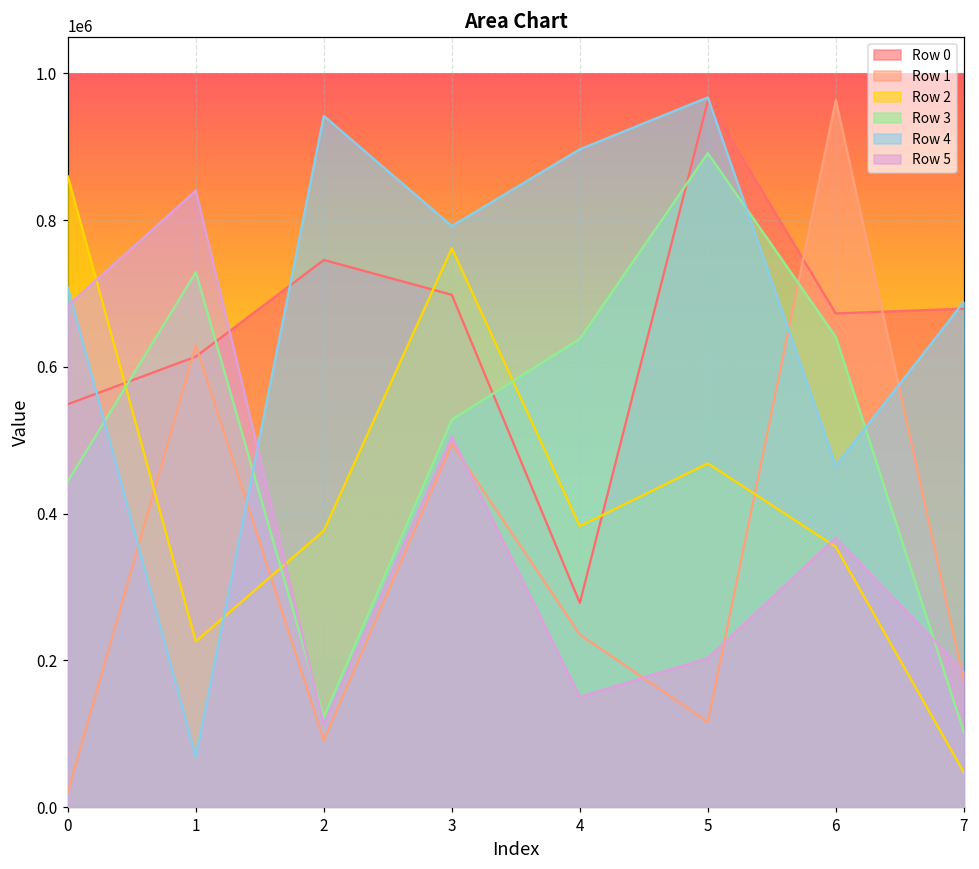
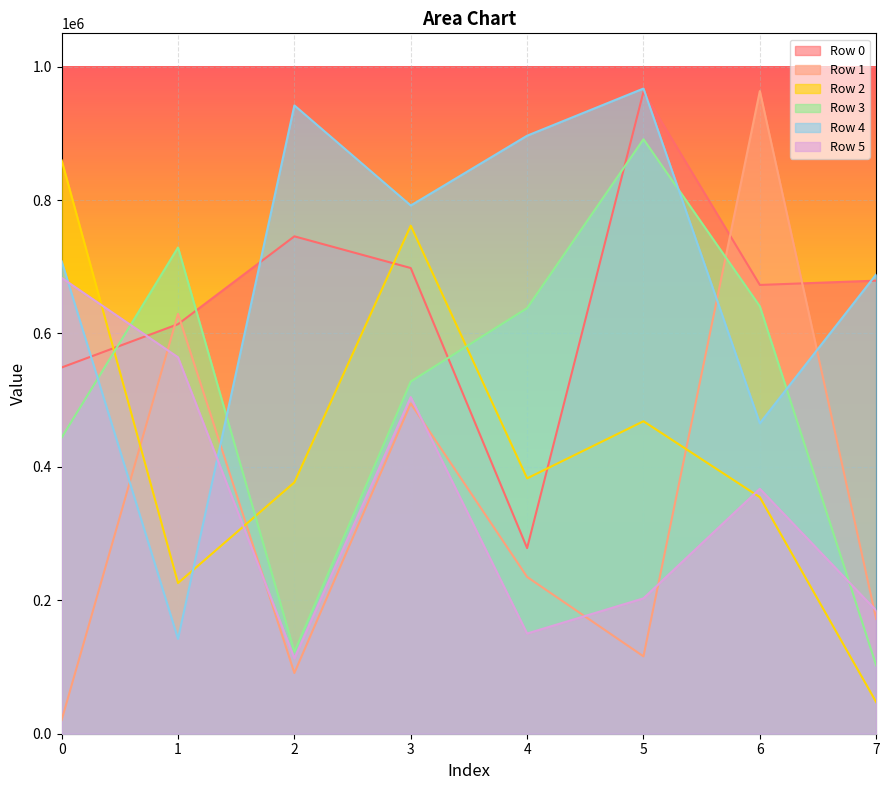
Row 4, 1: 70000 -> 140000
Row 5, 1: 840000 -> 560000
